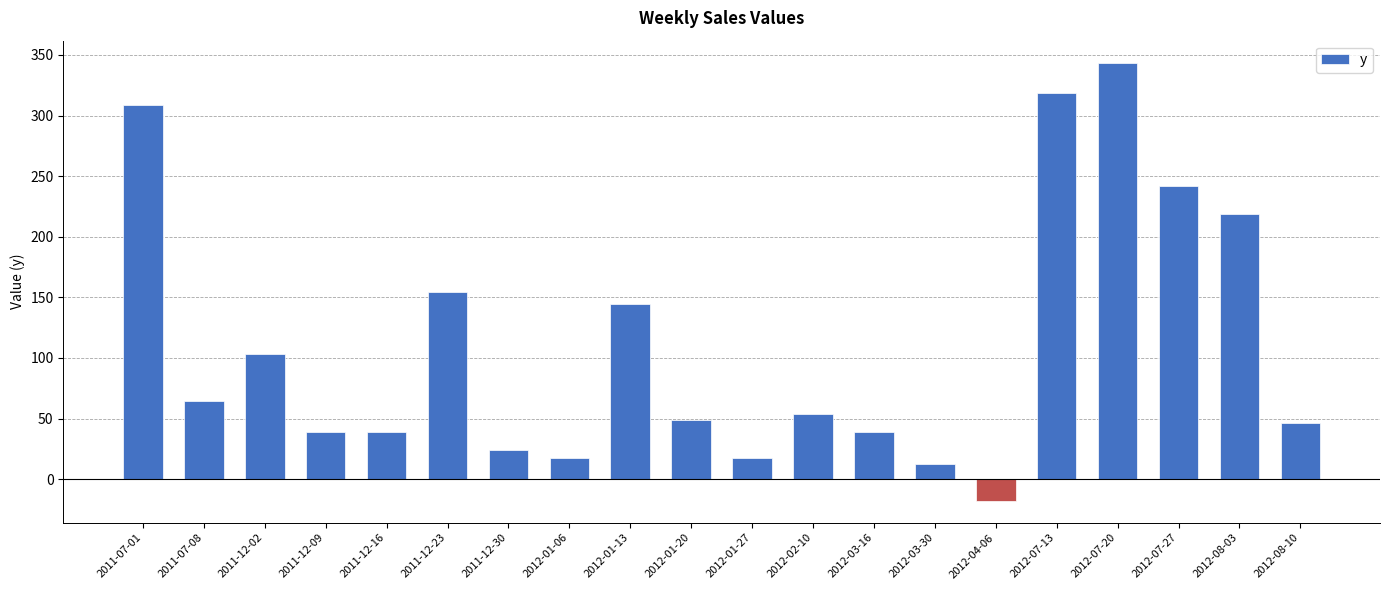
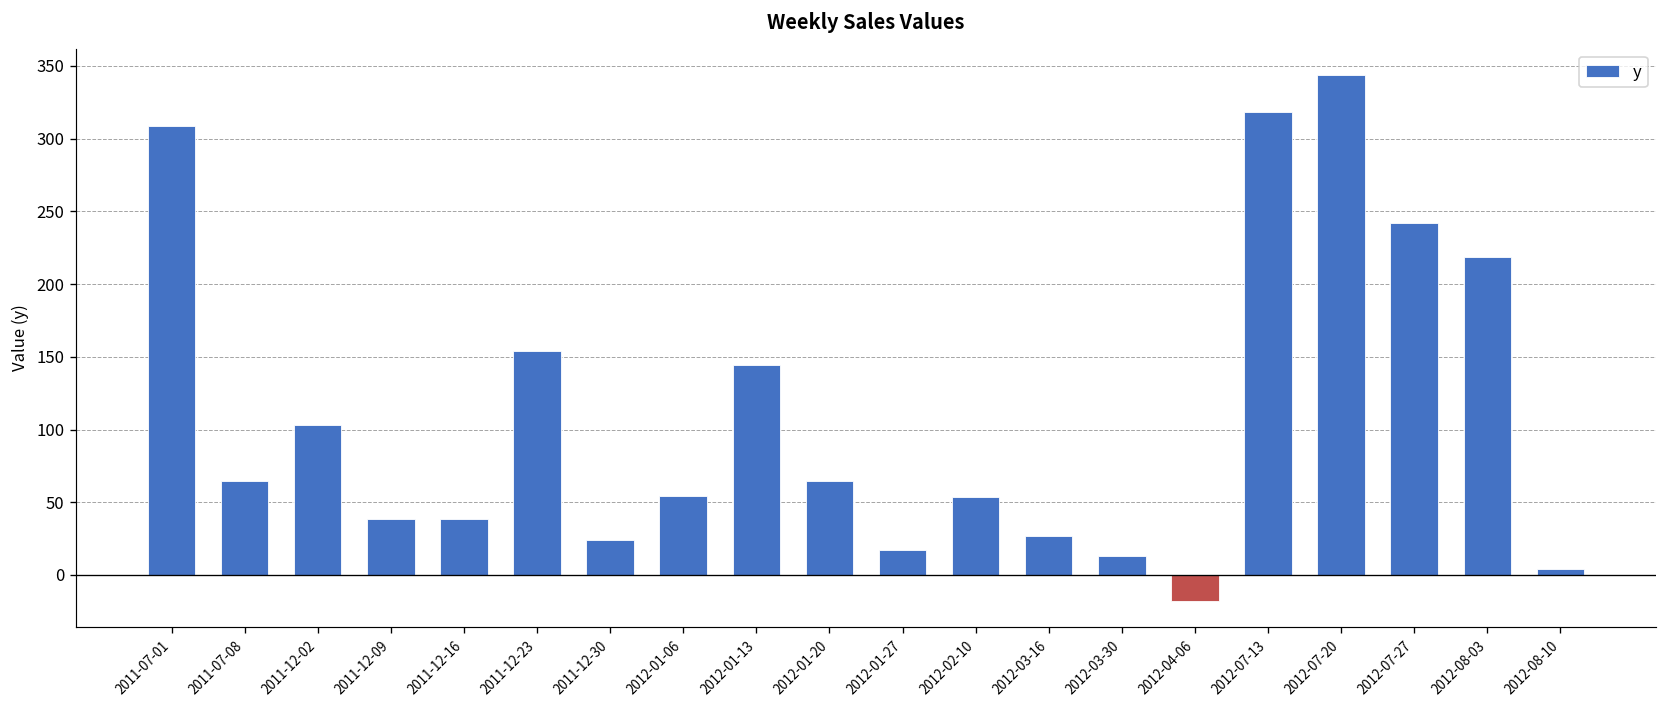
2012-01-06: 17 -> 54
2012-01-20: 49 -> 64
2012-03-16: 39 -> 27
2012-08-10: 47 -> 4
